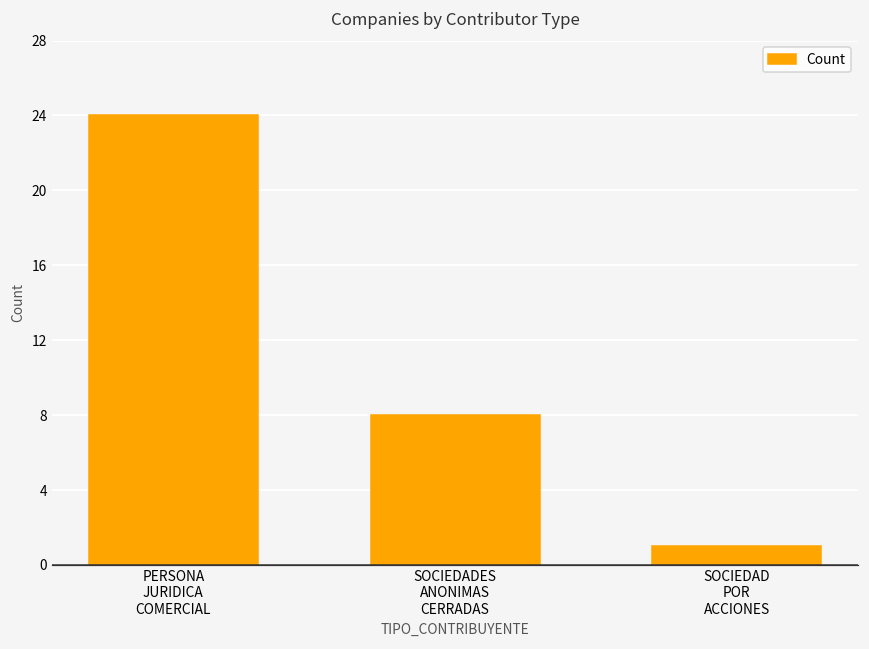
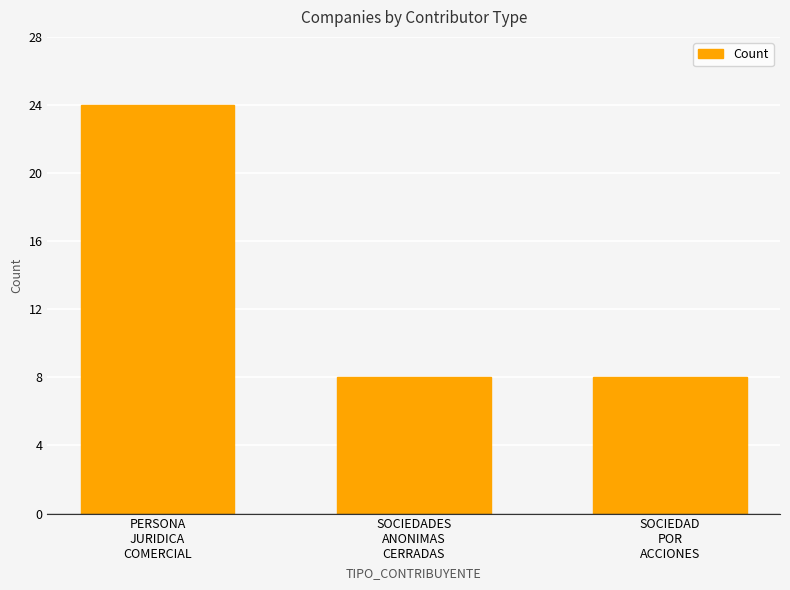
SOCIEDAD POR ACCIONES: 1 -> 8
